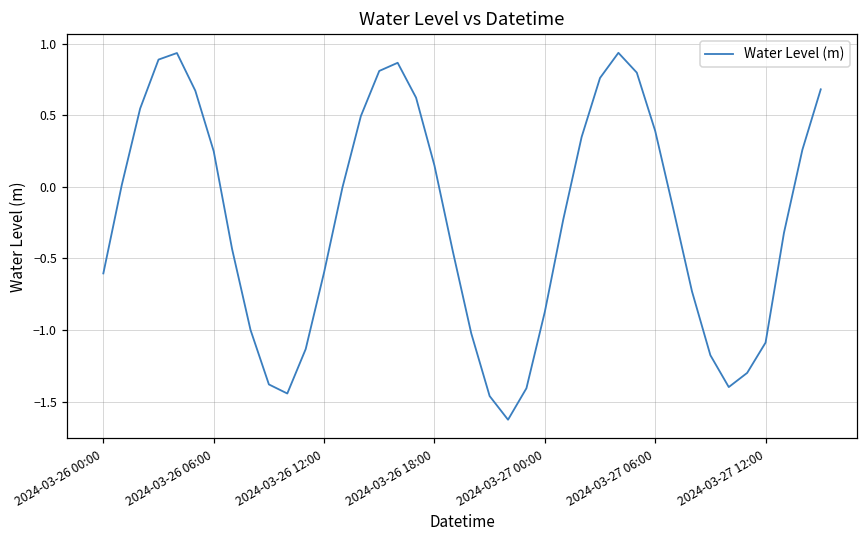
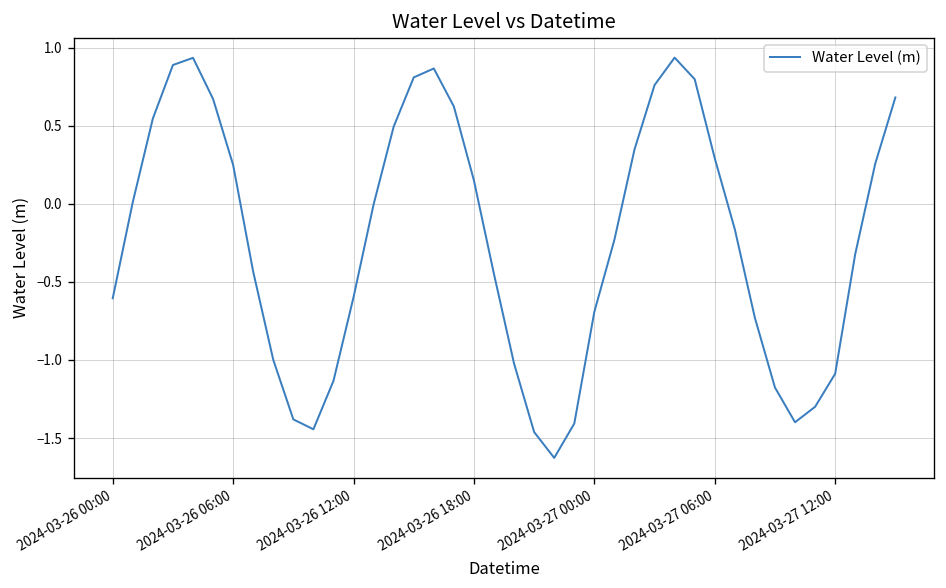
2024-03-27 00:00: -0.87 -> -0.69
2024-03-27 06:00: 0.39 -> 0.29
